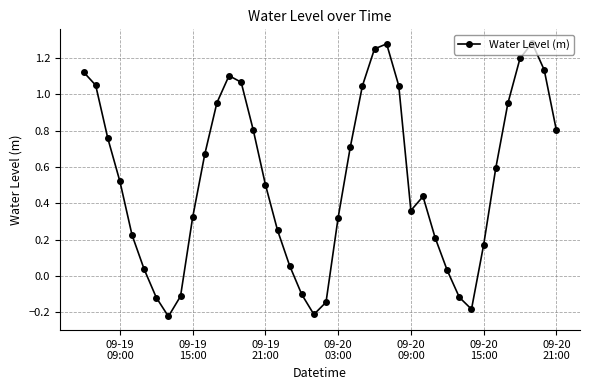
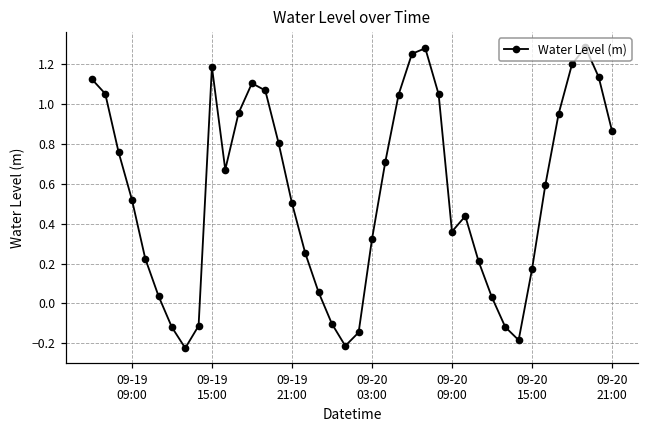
09-19 15:00: 0.32 -> 1.18
09-20 21:00: 0.80 -> 0.86
